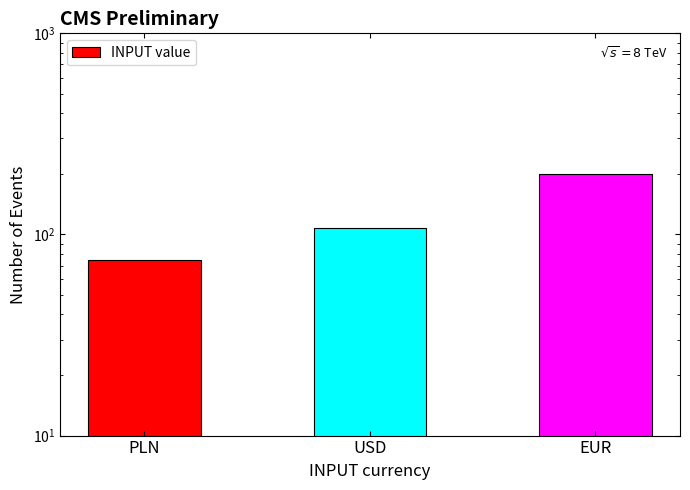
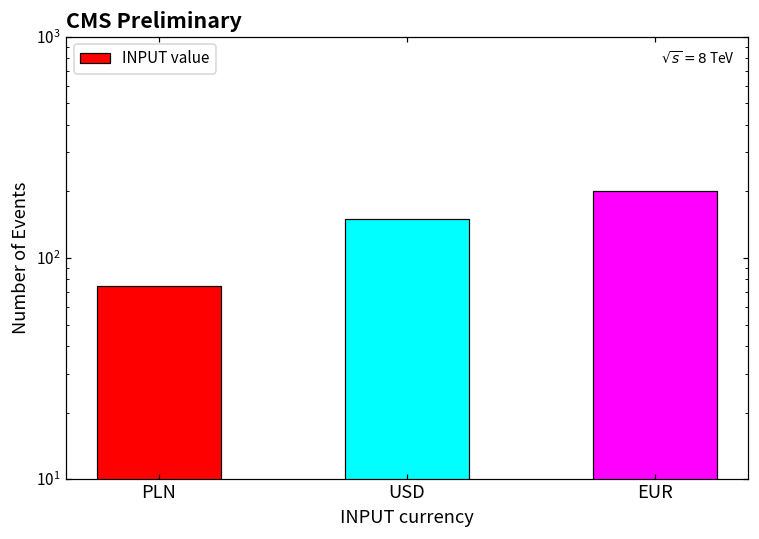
USD: 110 -> 150
